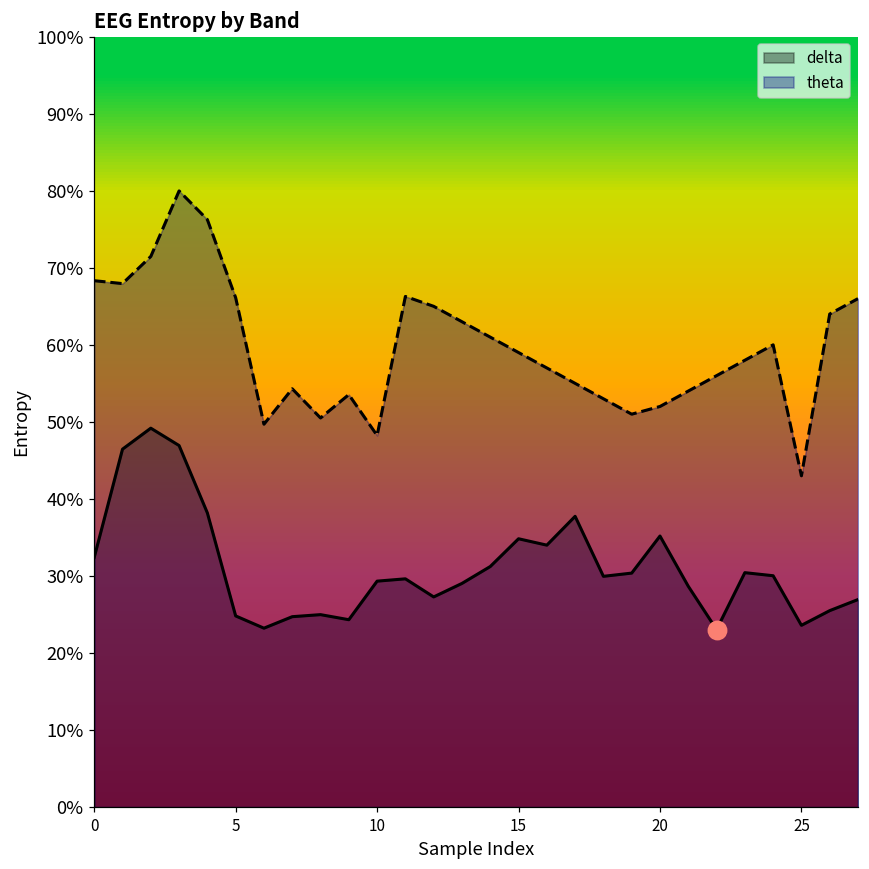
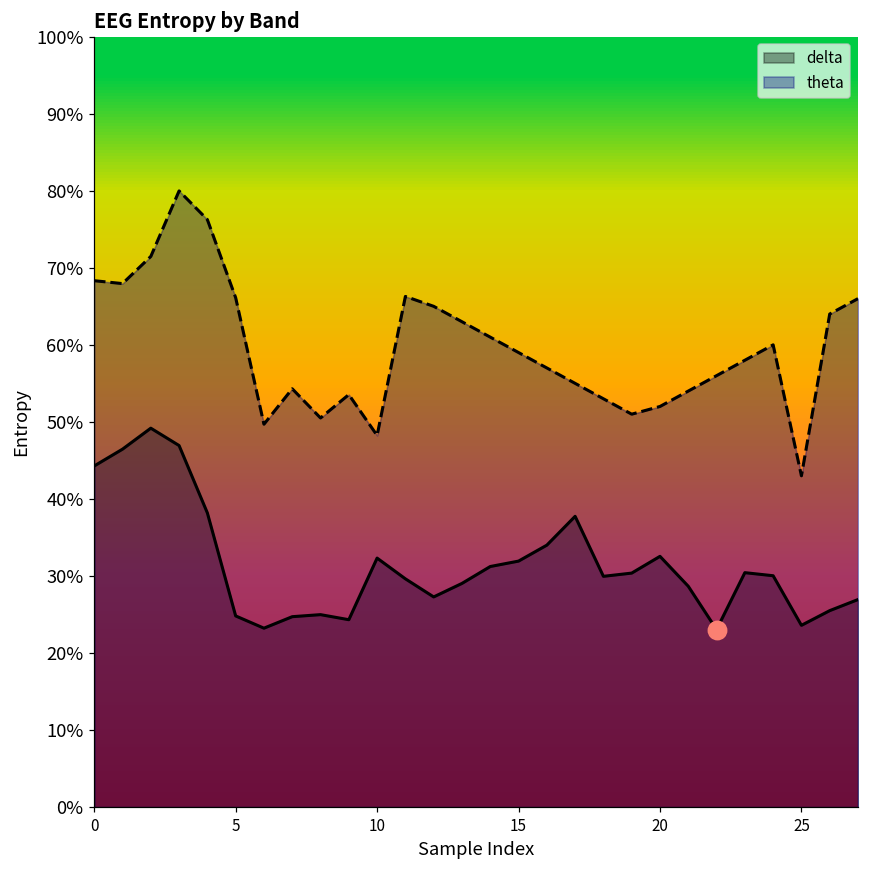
delta, 0: 32% -> 44%
delta, 10: 29% -> 32%
delta, 15: 35% -> 32%
delta, 20: 35% -> 33%
